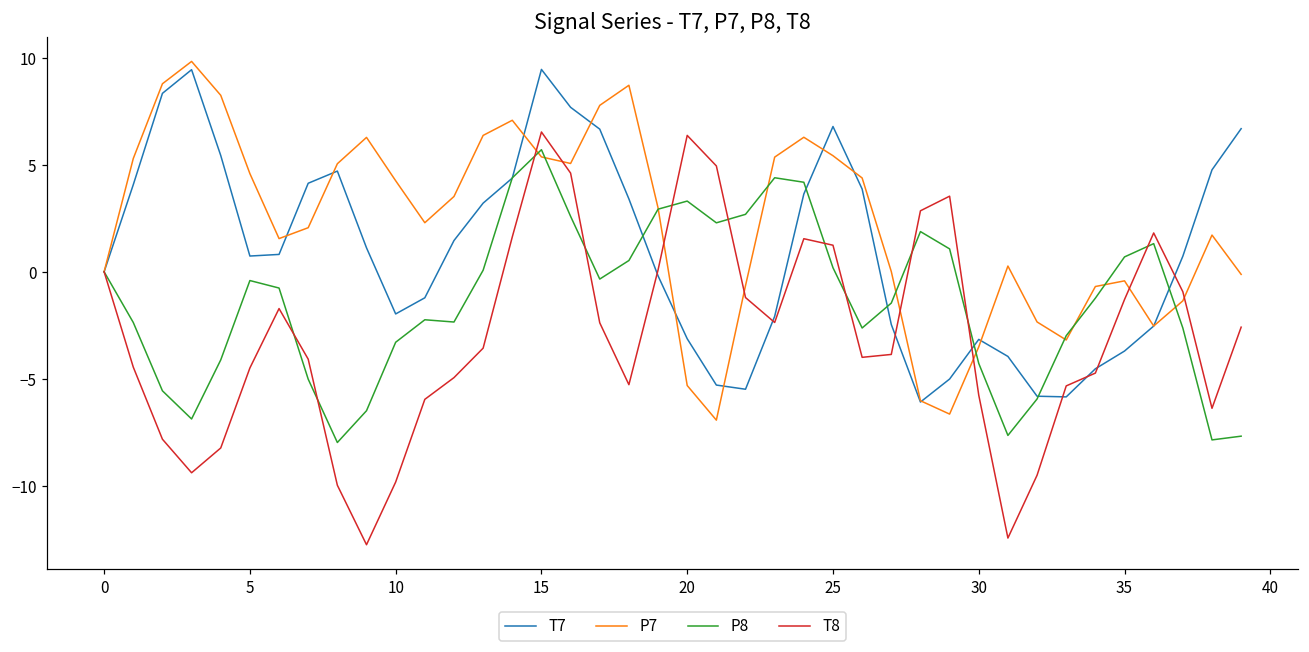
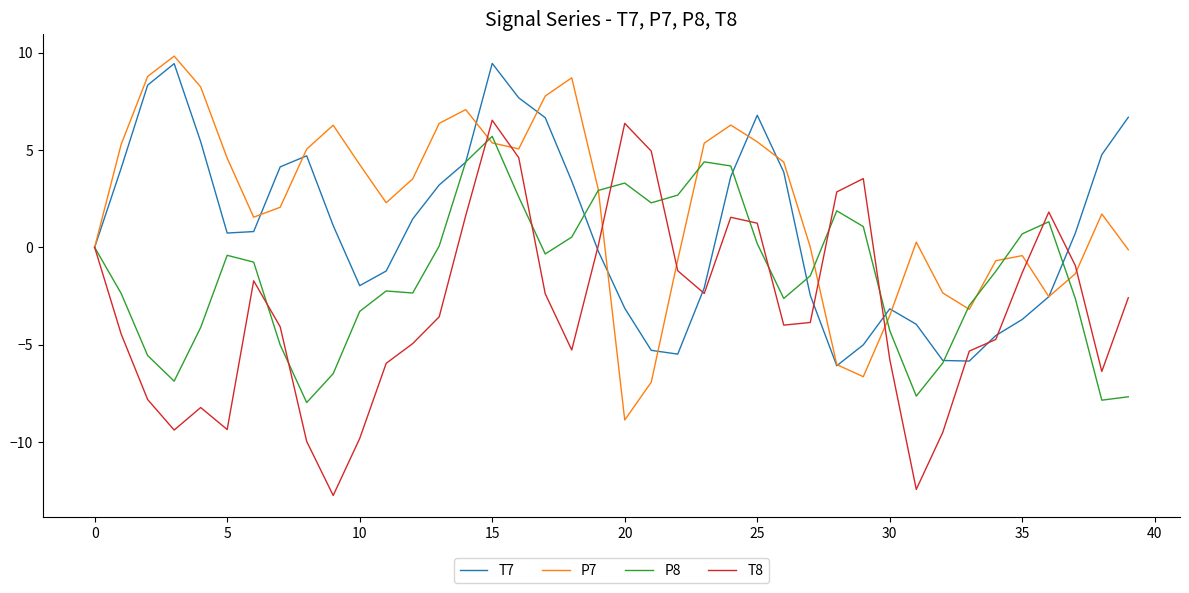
T8, 5: -4.5 -> -9.4
P7, 20: -5.3 -> -8.9
